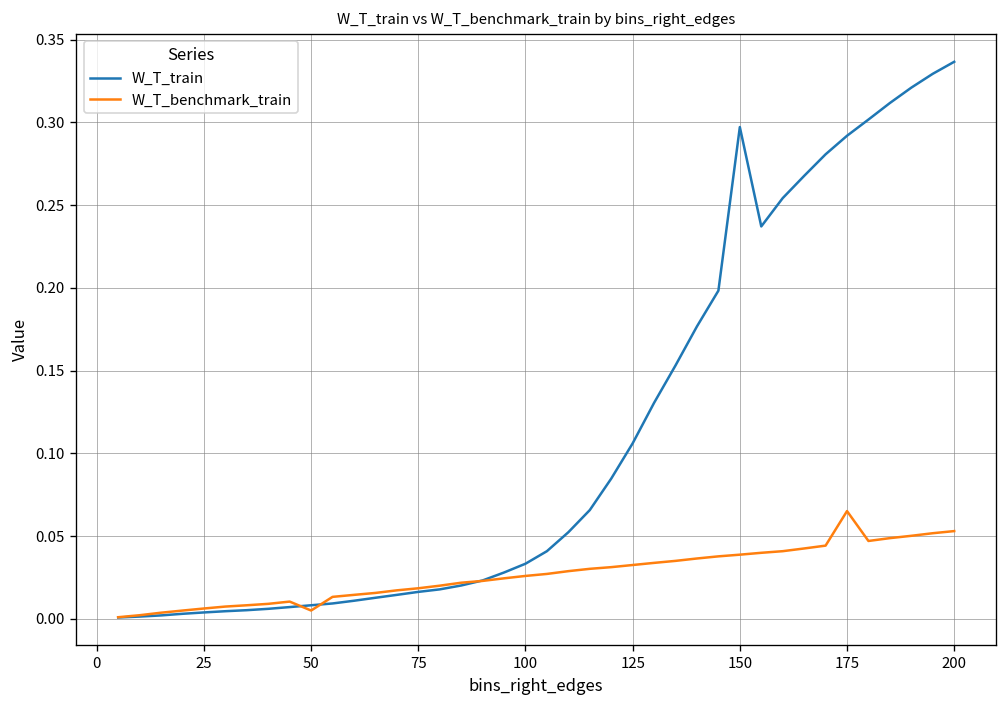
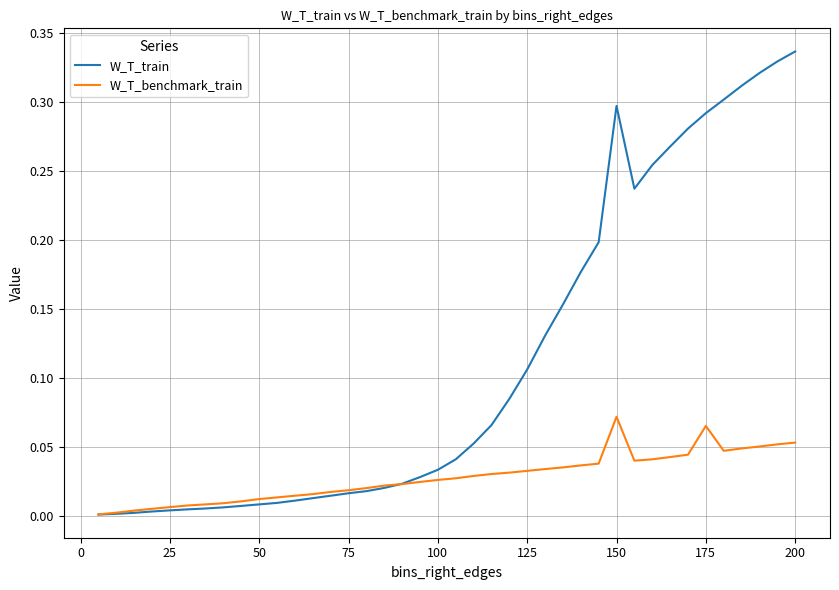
W_T_benchmark_train, 50: 0.005 -> 0.012
W_T_benchmark_train, 150: 0.039 -> 0.072
